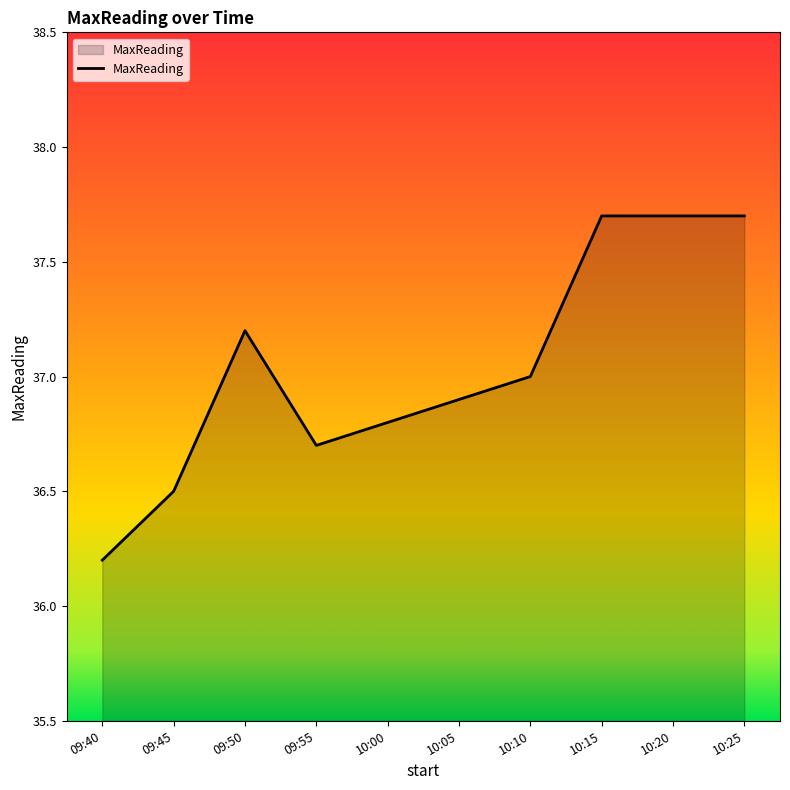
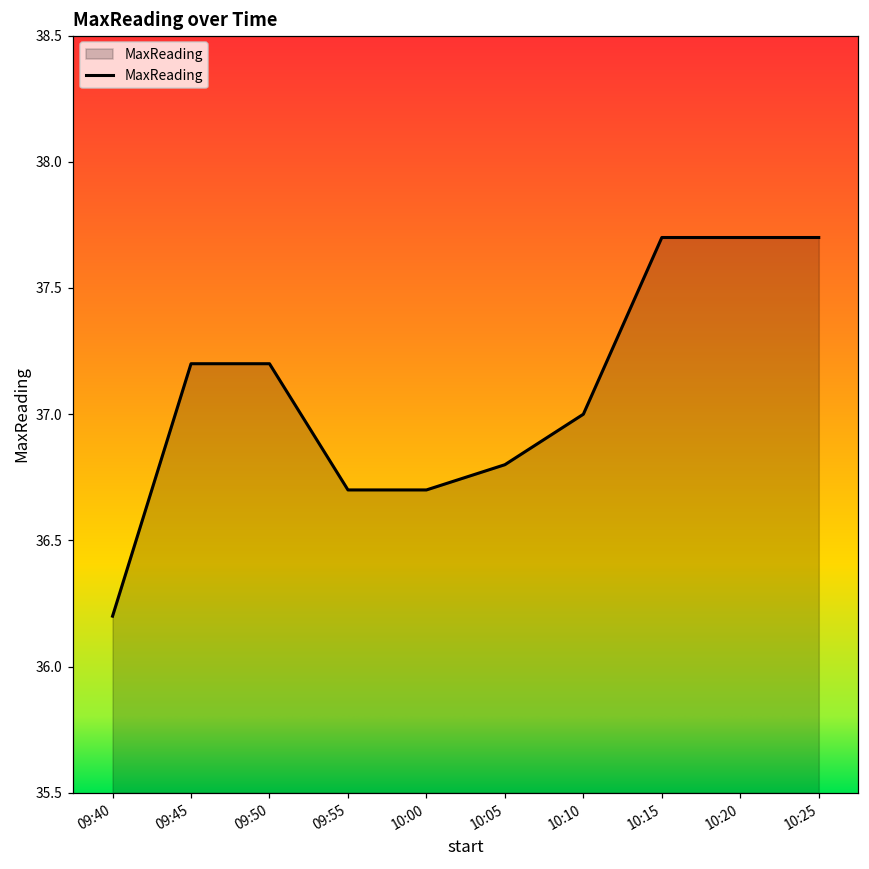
09:45: 36.5 -> 37.2
10:00: 36.8 -> 36.7
10:05: 36.9 -> 36.8
